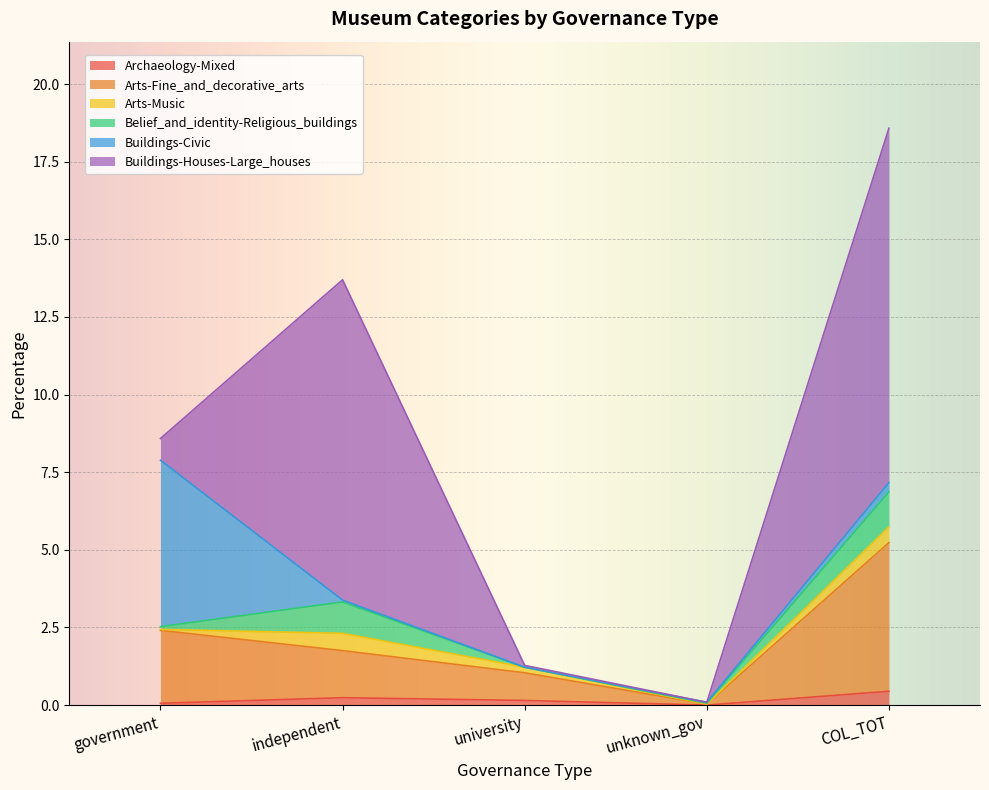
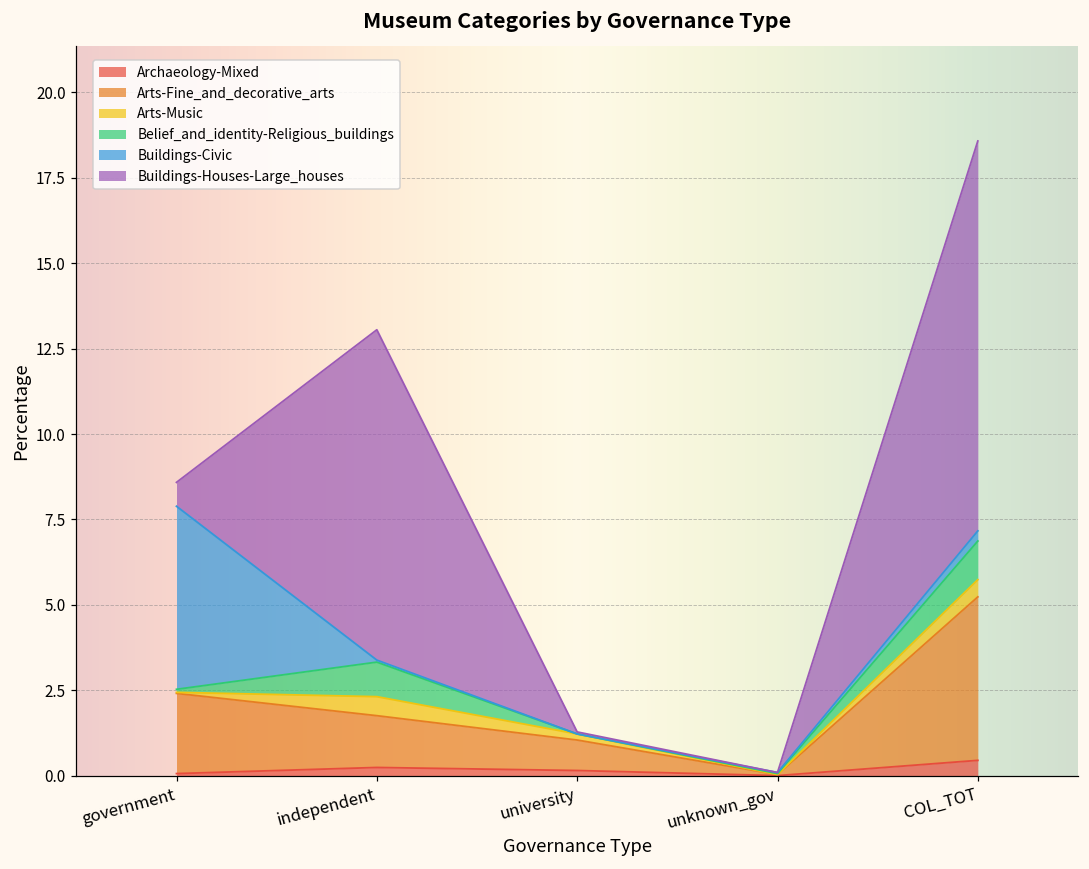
Buildings-Houses-Large_houses, independent: 10.3 -> 9.7
